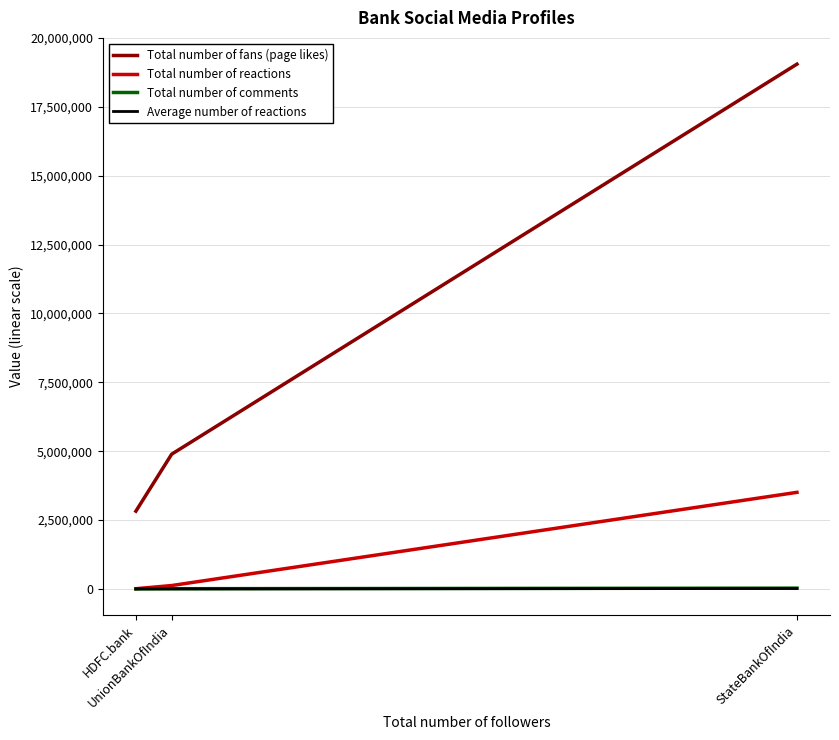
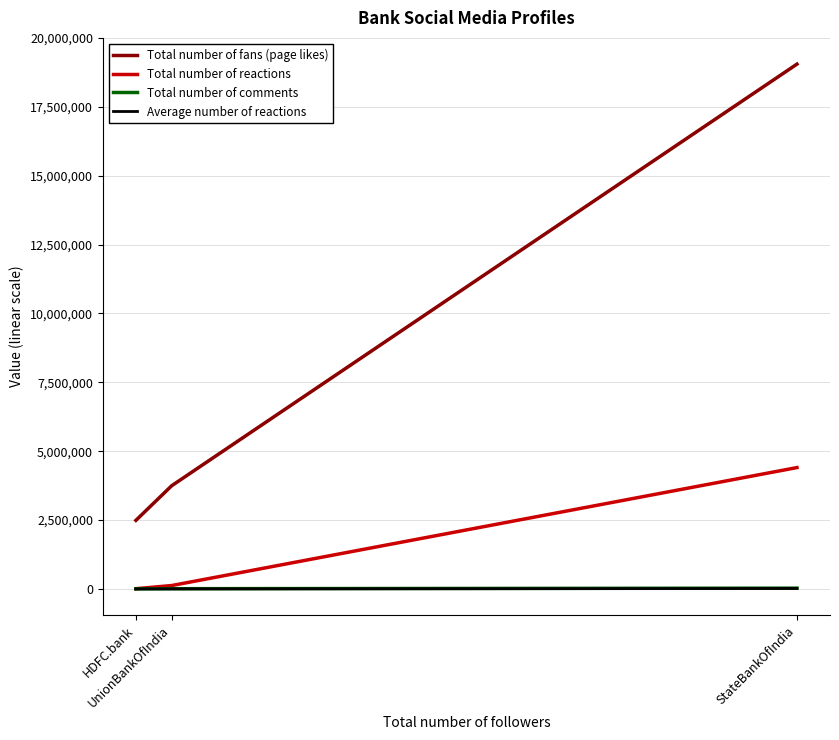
Total number of fans (page likes), HDFC.bank: 2,800,000 -> 2,500,000
Total number of fans (page likes), UnionBankOfIndia: 4,900,000 -> 3,700,000
Total number of reactions, StateBankOfIndia: 3,500,000 -> 4,400,000
